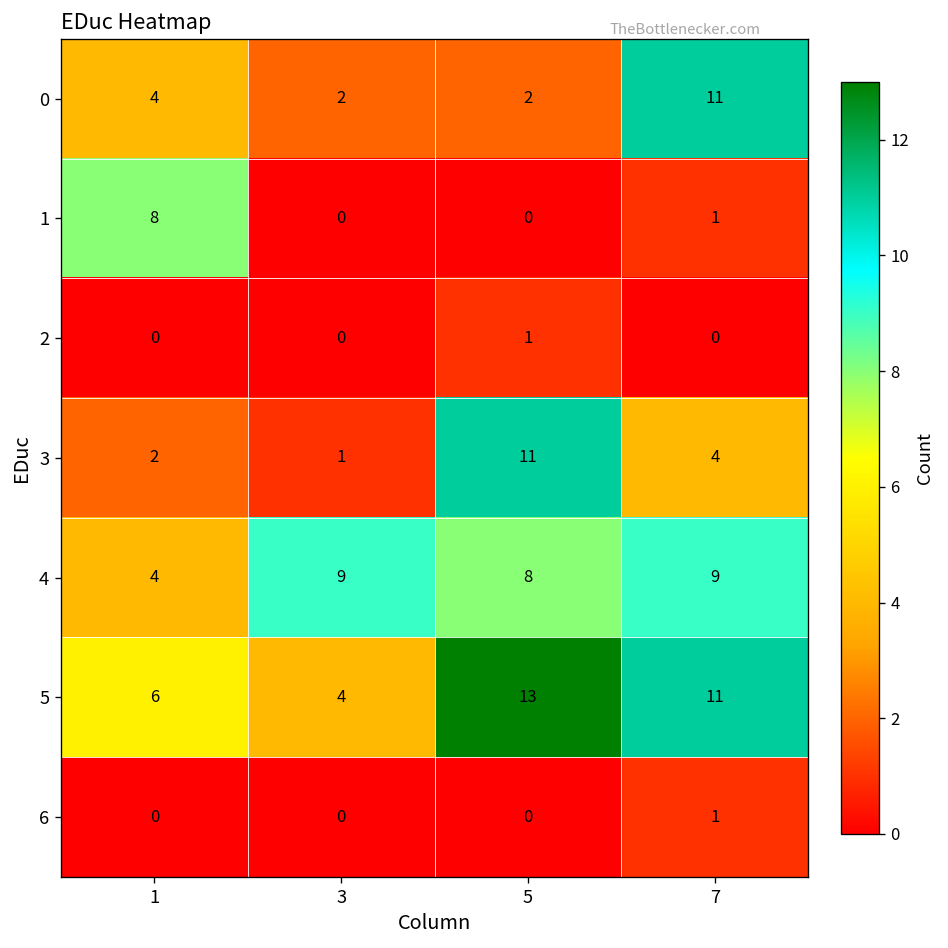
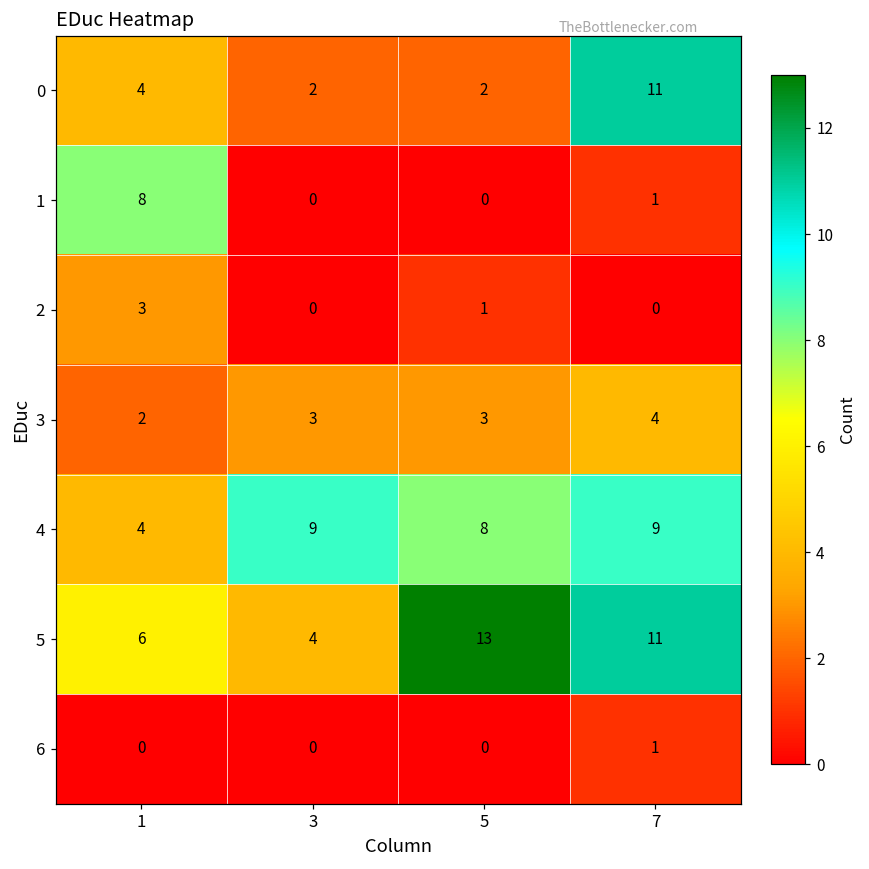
2, 1: 0 -> 3
3, 3: 1 -> 3
3, 5: 11 -> 3
